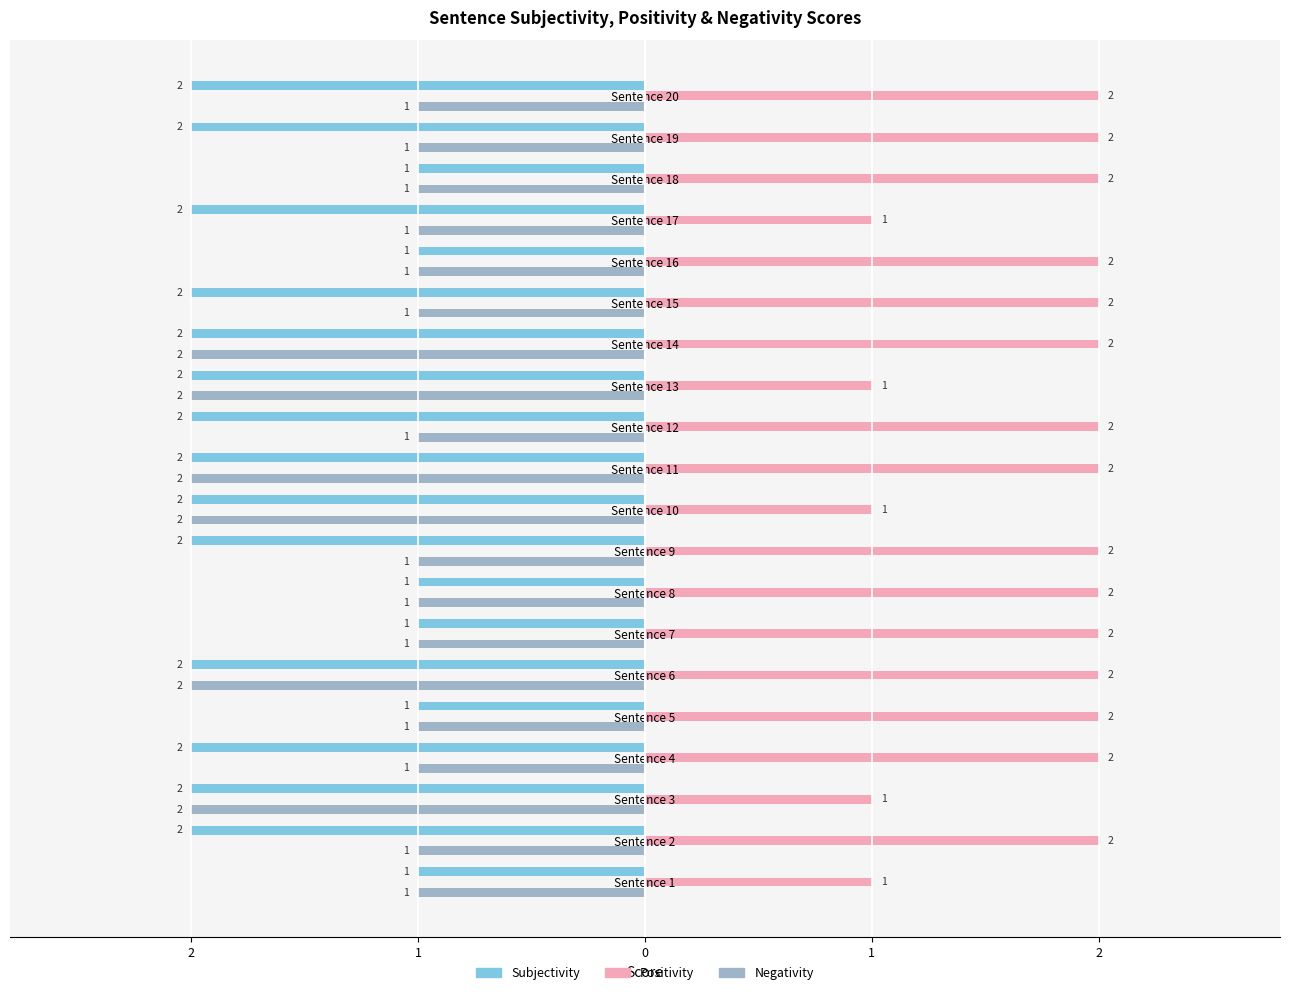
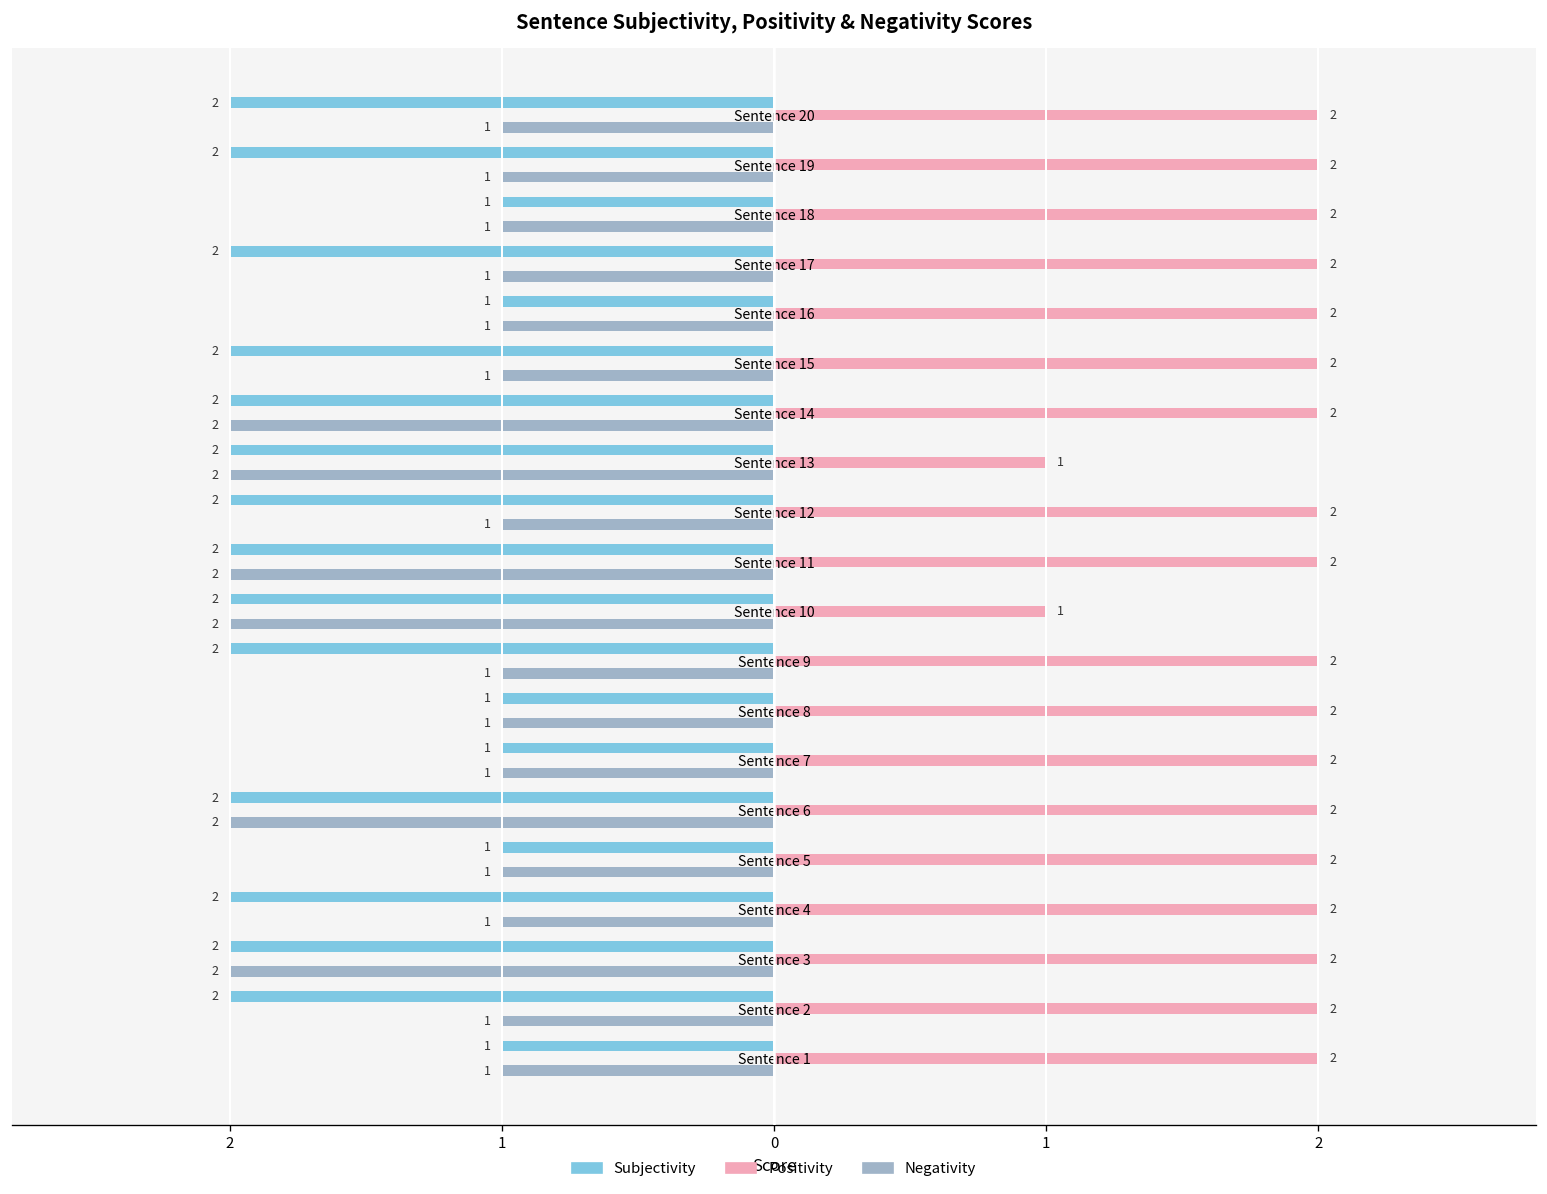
Positivity, Sentence 17: 1 -> 2
Positivity, Sentence 3: 1 -> 2
Positivity, Sentence 1: 1 -> 2
